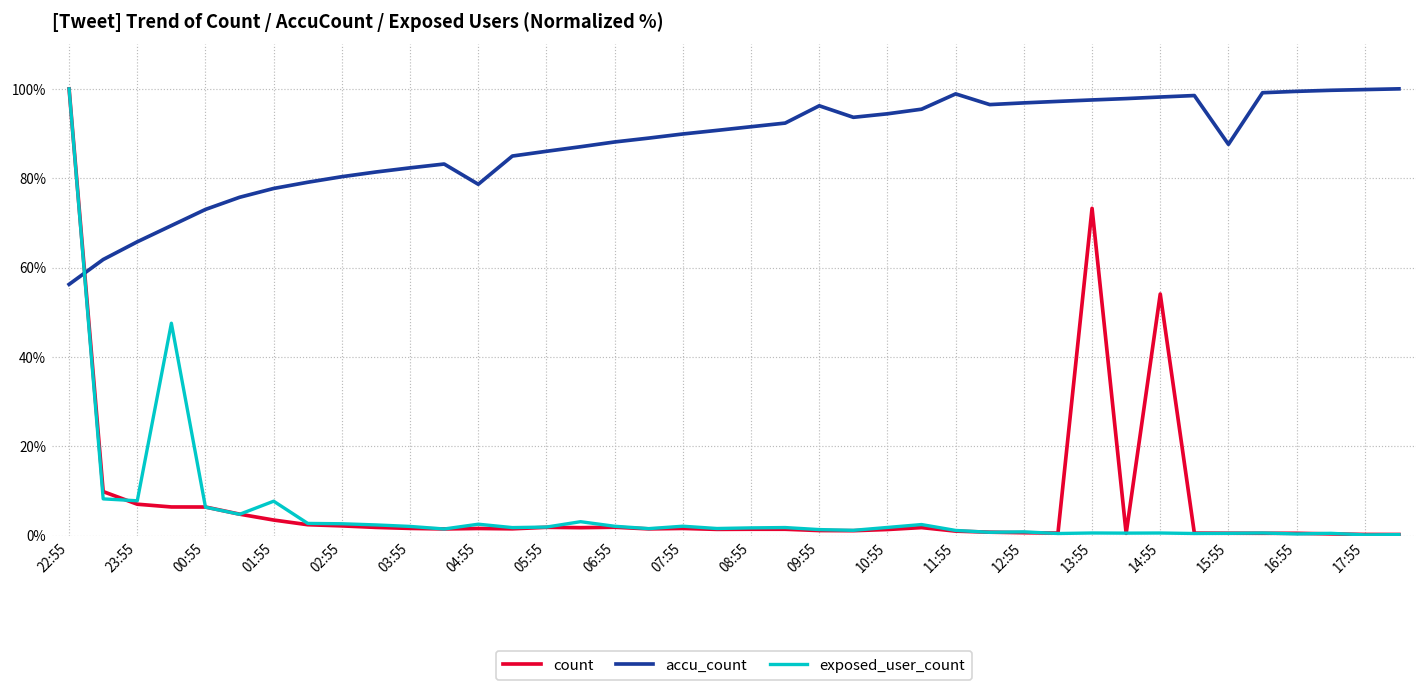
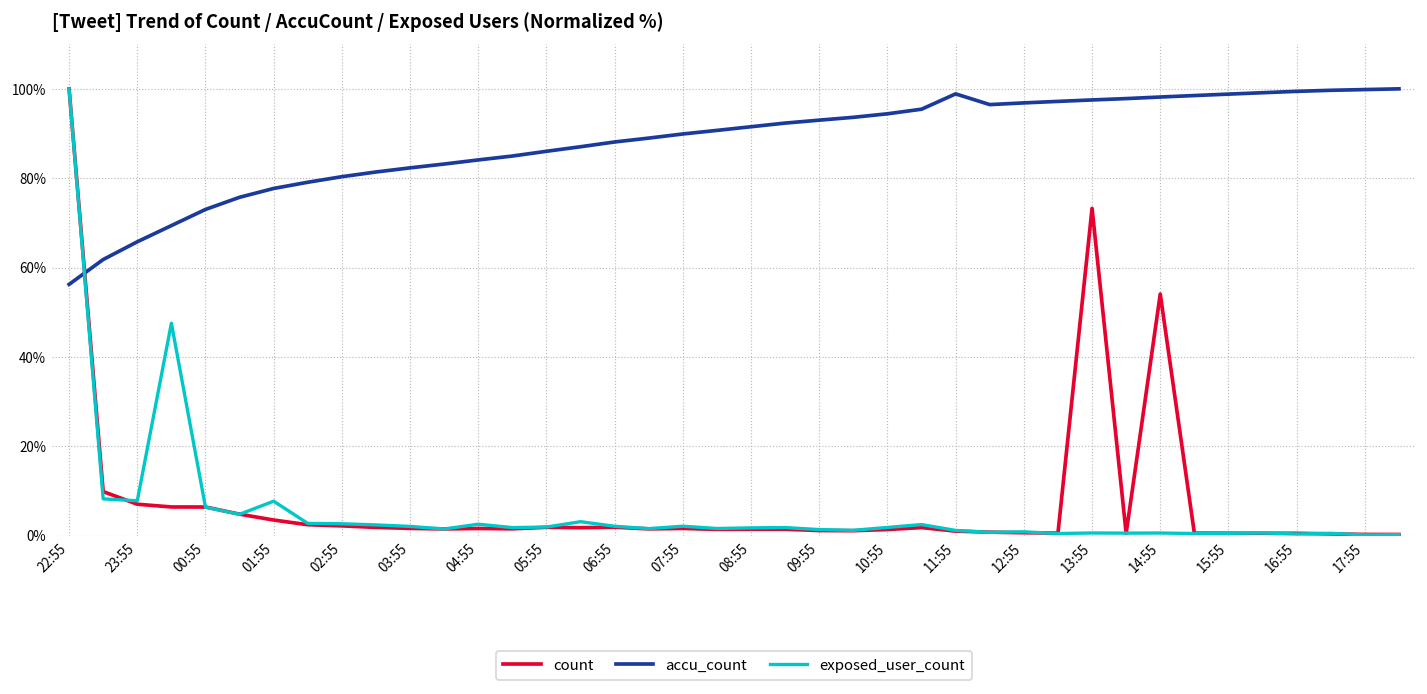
accu_count, 04:55: 79% -> 84%
accu_count, 09:55: 96% -> 93%
accu_count, 15:55: 88% -> 99%
